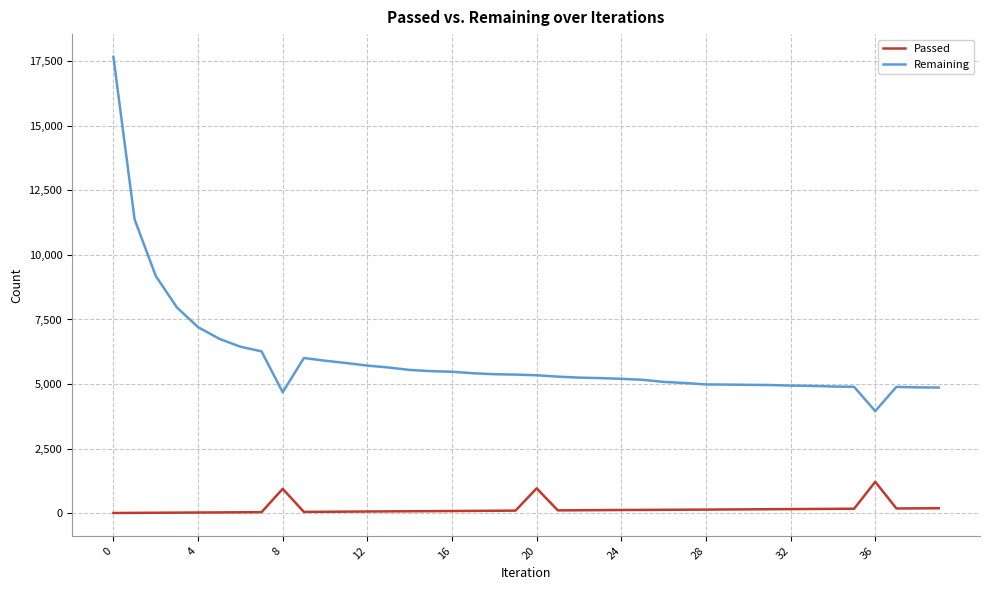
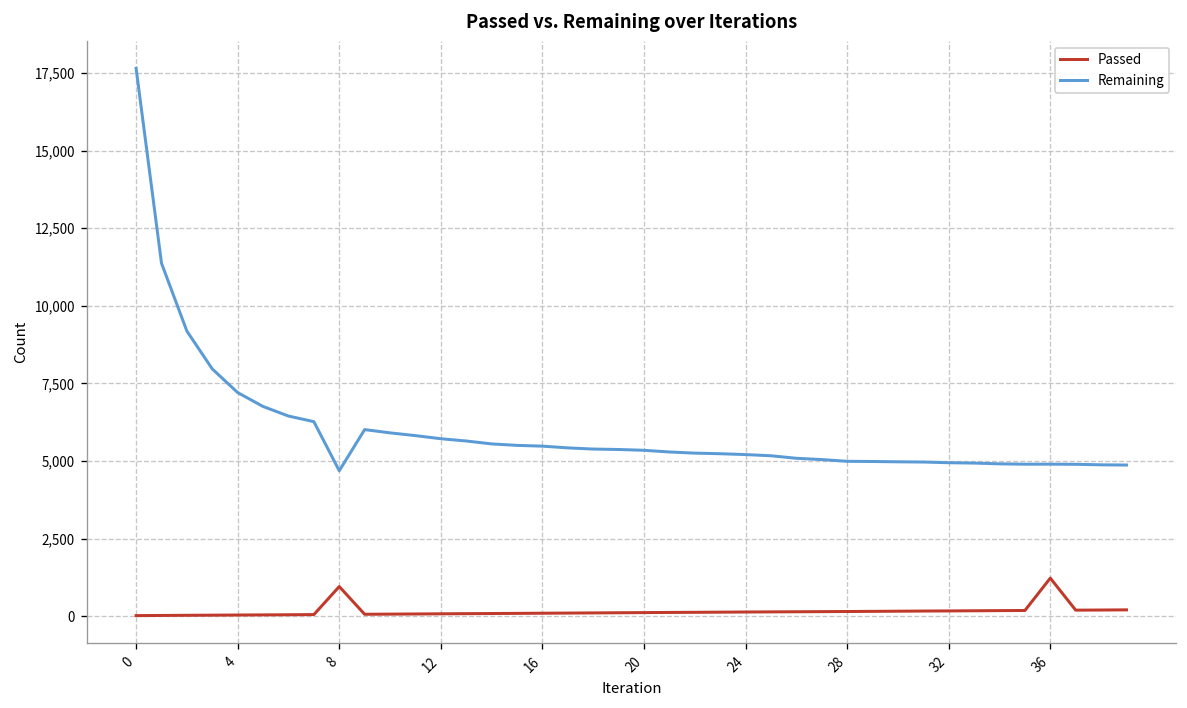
Passed, 20: 1,000 -> 100
Remaining, 36: 4,000 -> 4,900
